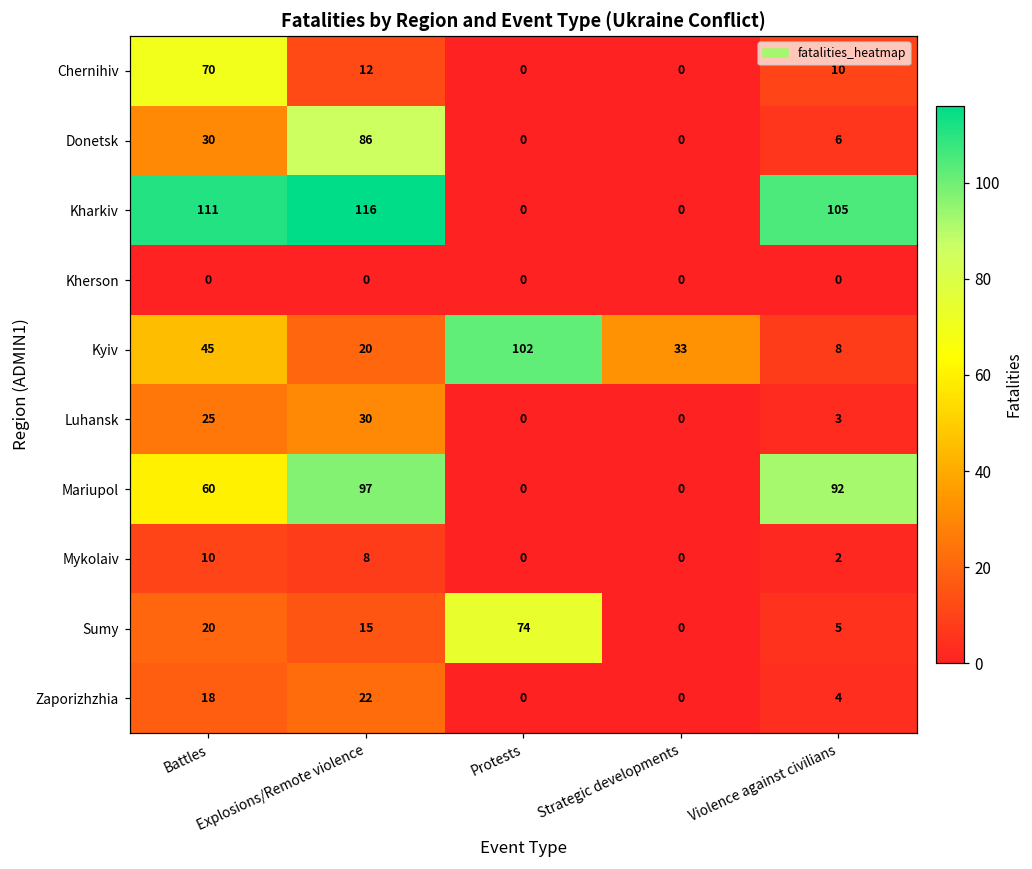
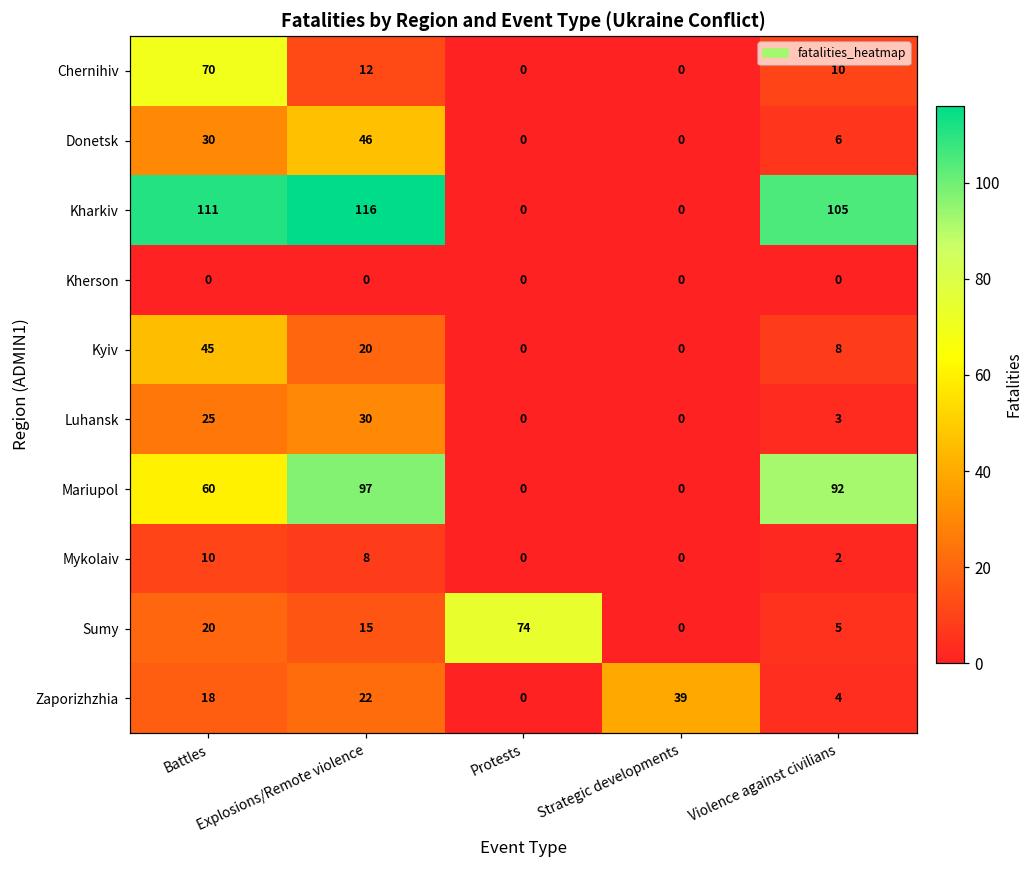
Donetsk, Explosions/Remote violence: 86 -> 46
Kyiv, Protests: 102 -> 0
Kyiv, Strategic developments: 33 -> 0
Zaporizhzhia, Strategic developments: 0 -> 39
